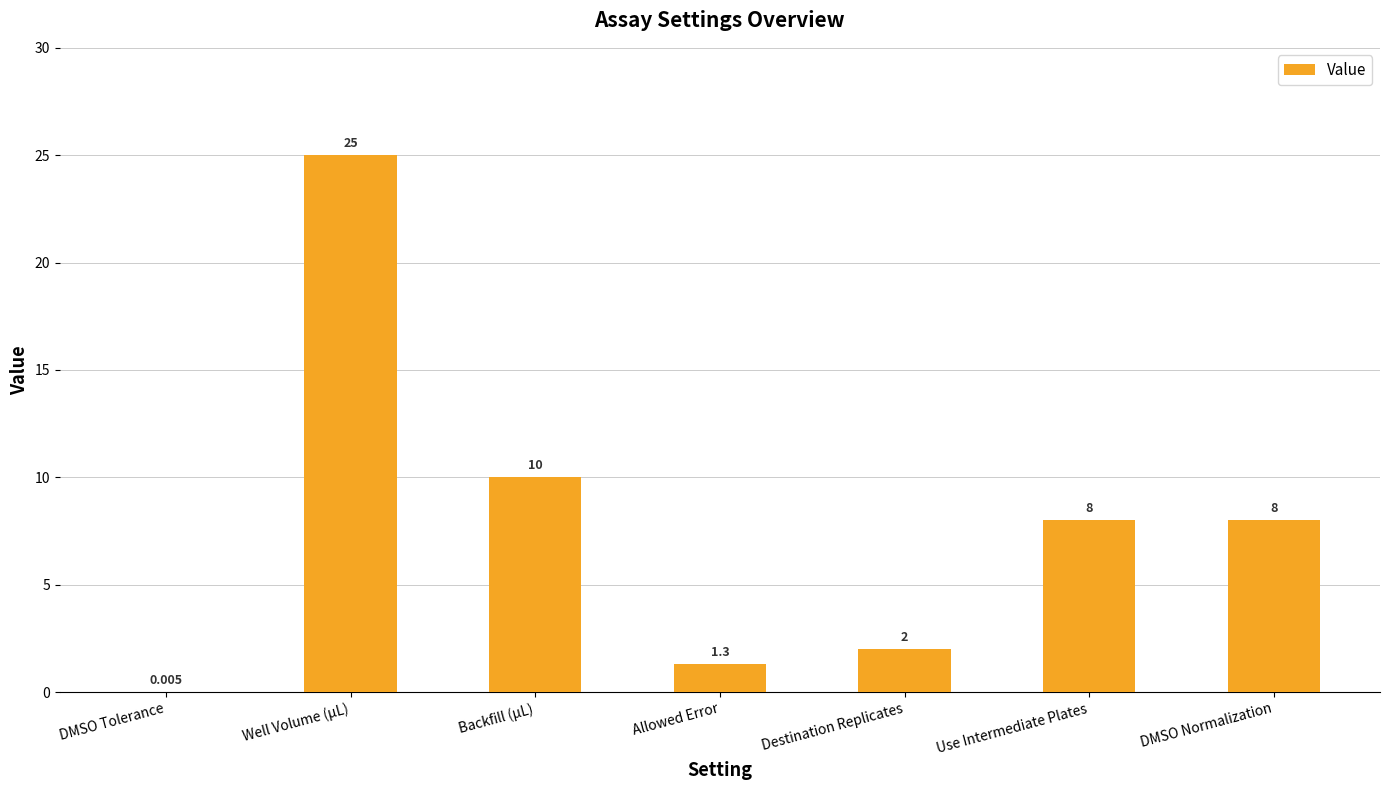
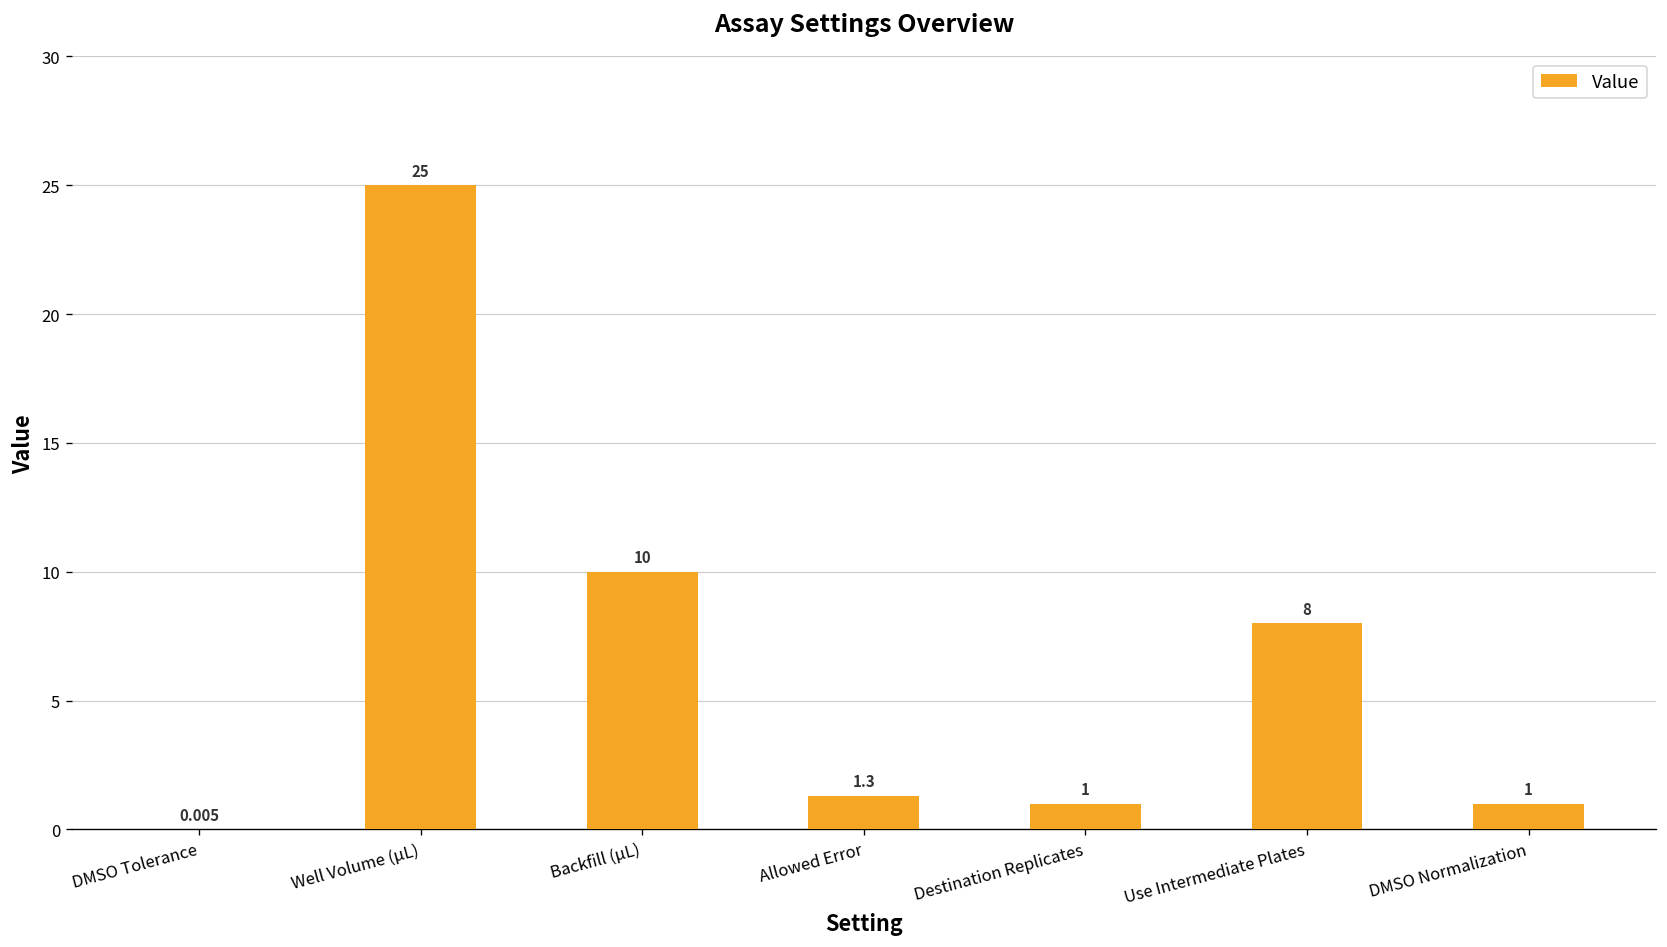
Destination Replicates: 2 -> 1
DMSO Normalization: 8 -> 1
